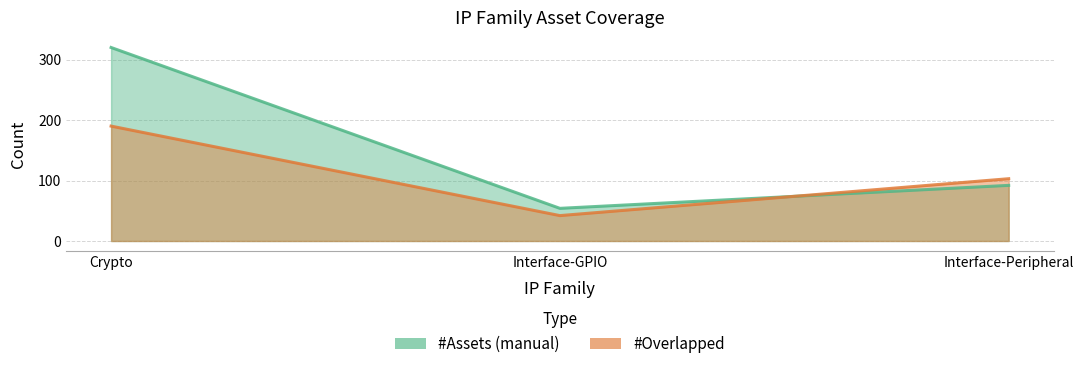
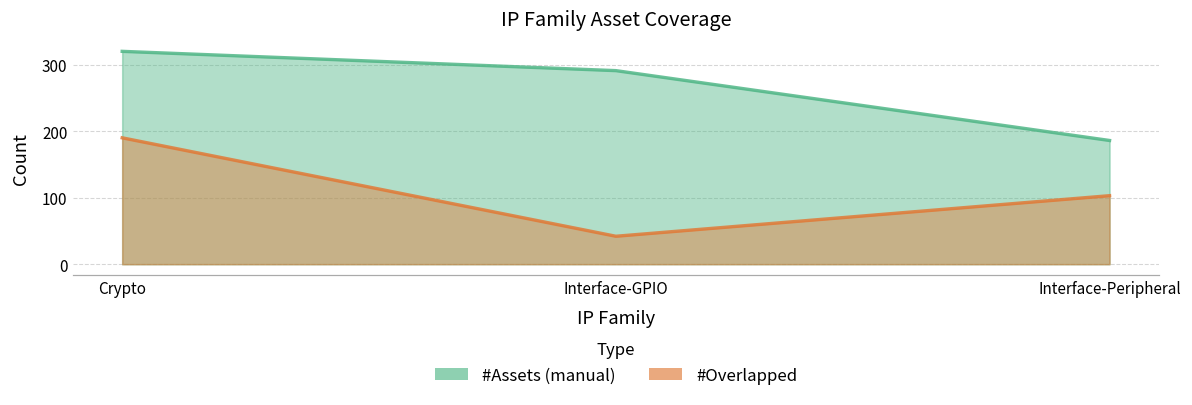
#Assets (manual), Interface-GPIO: 50 -> 290
#Assets (manual), Interface-Peripheral: 90 -> 190
